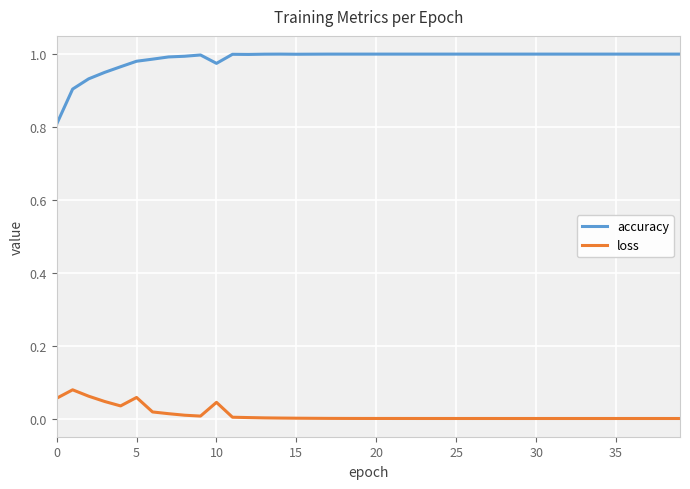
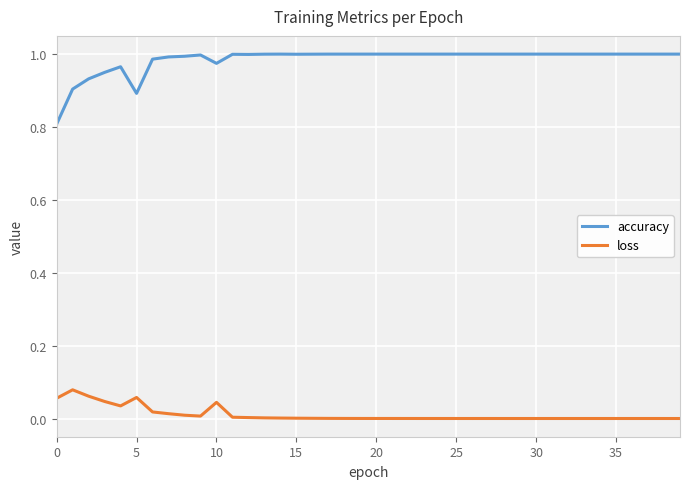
accuracy, 5: 0.98 -> 0.89
